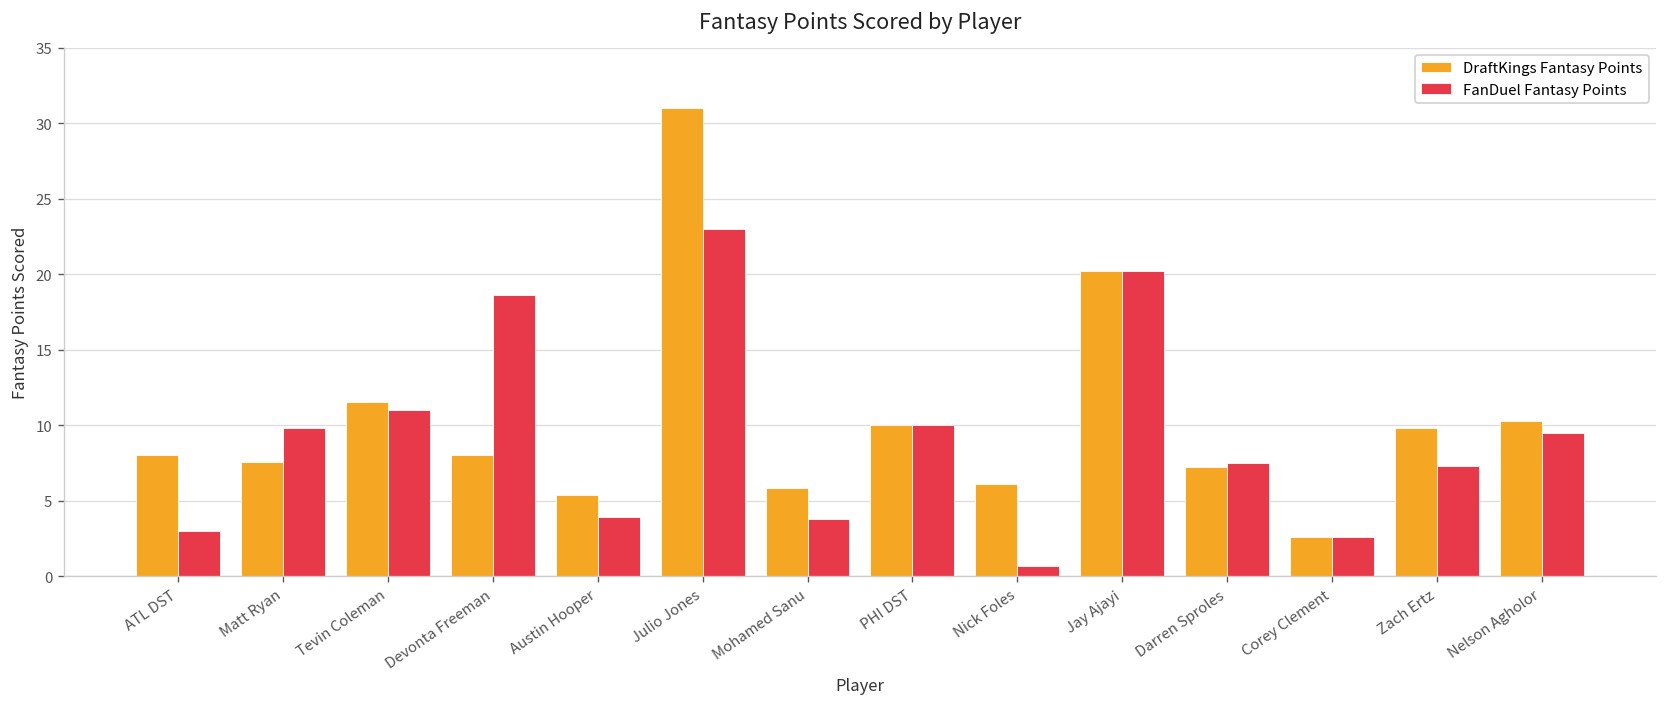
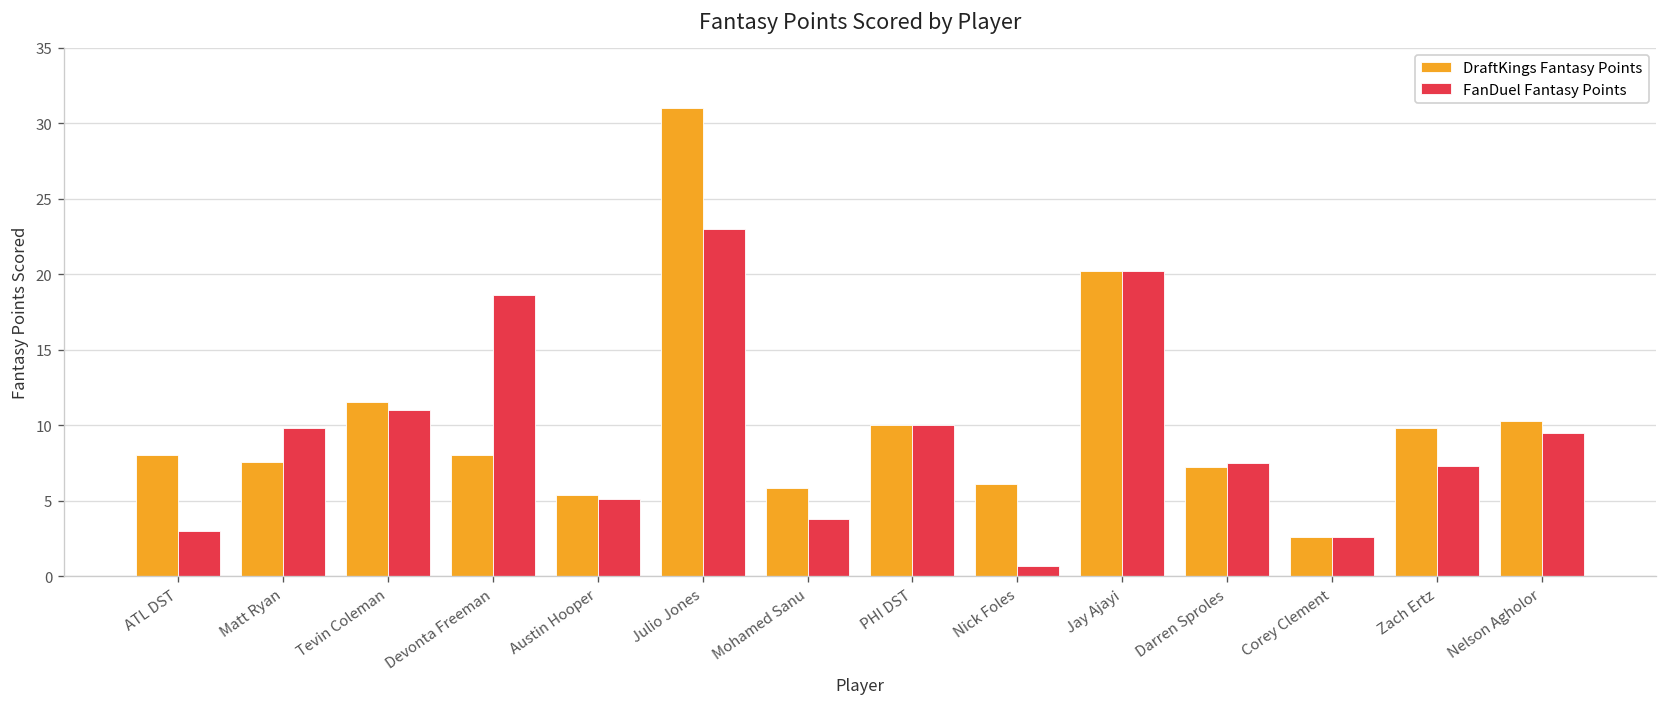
FanDuel Fantasy Points, Austin Hooper: 3.9 -> 5.1
